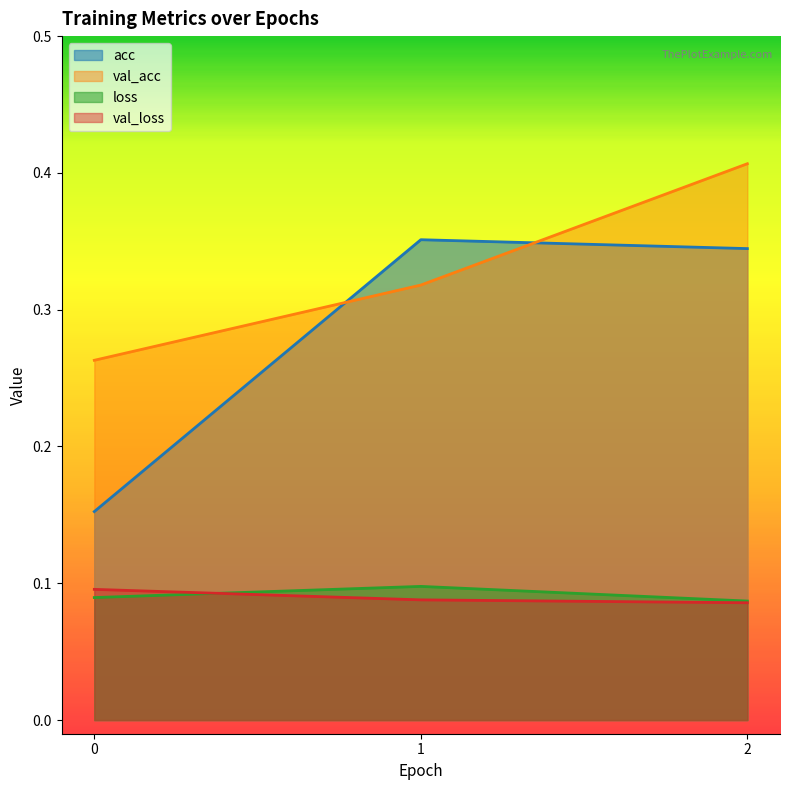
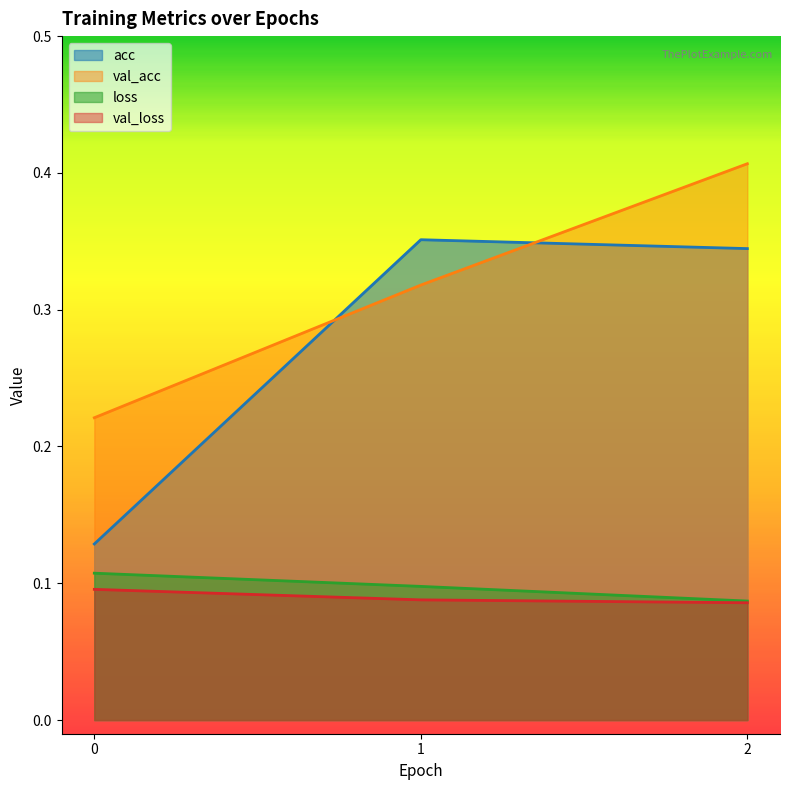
acc, 0: 0.152 -> 0.129
val_acc, 0: 0.263 -> 0.221
loss, 0: 0.090 -> 0.107
